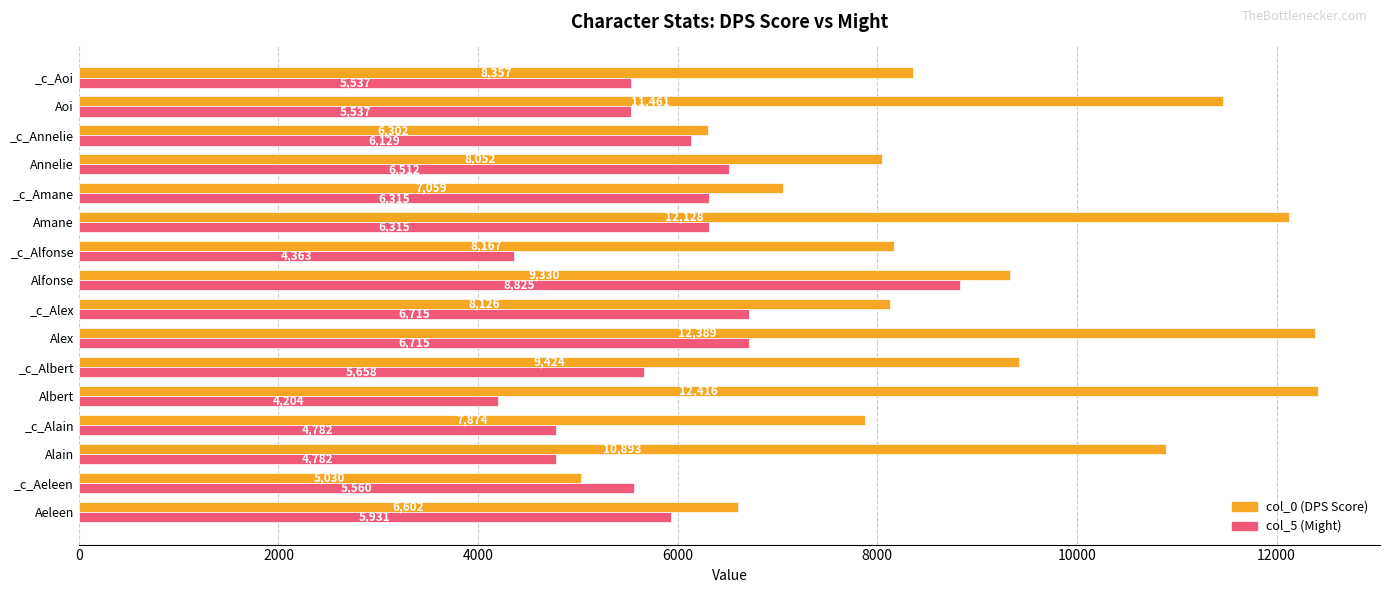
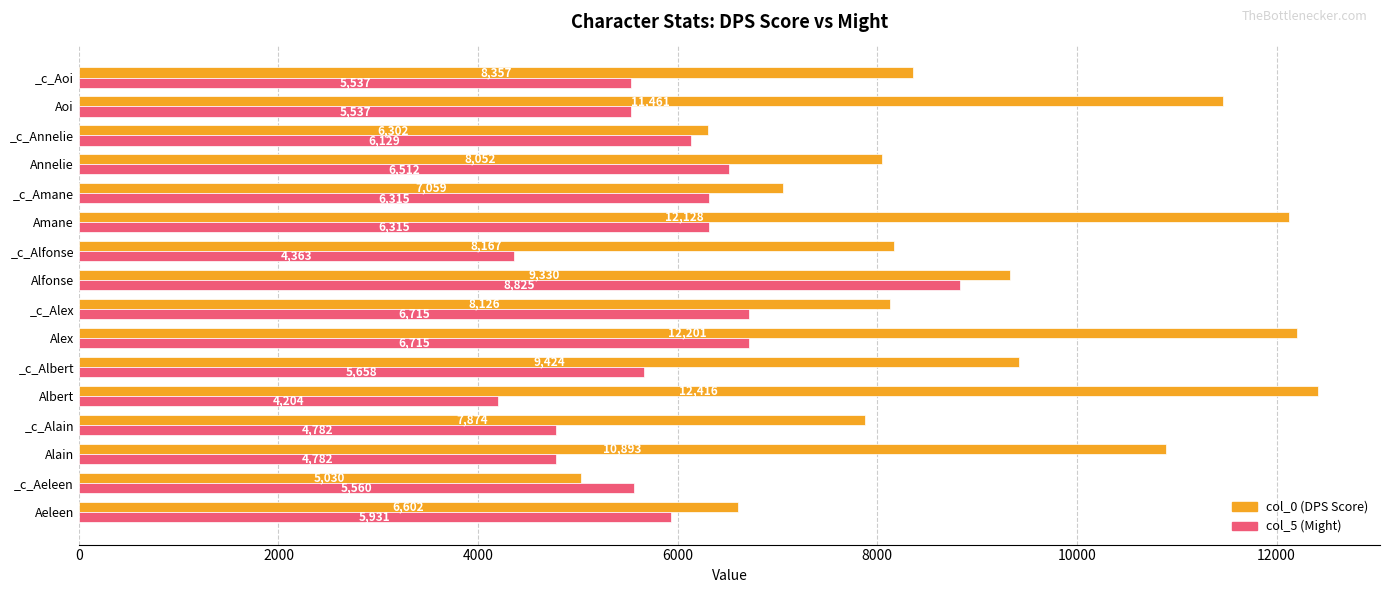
col_0 (DPS Score), Alex: 12,389 -> 12,201
